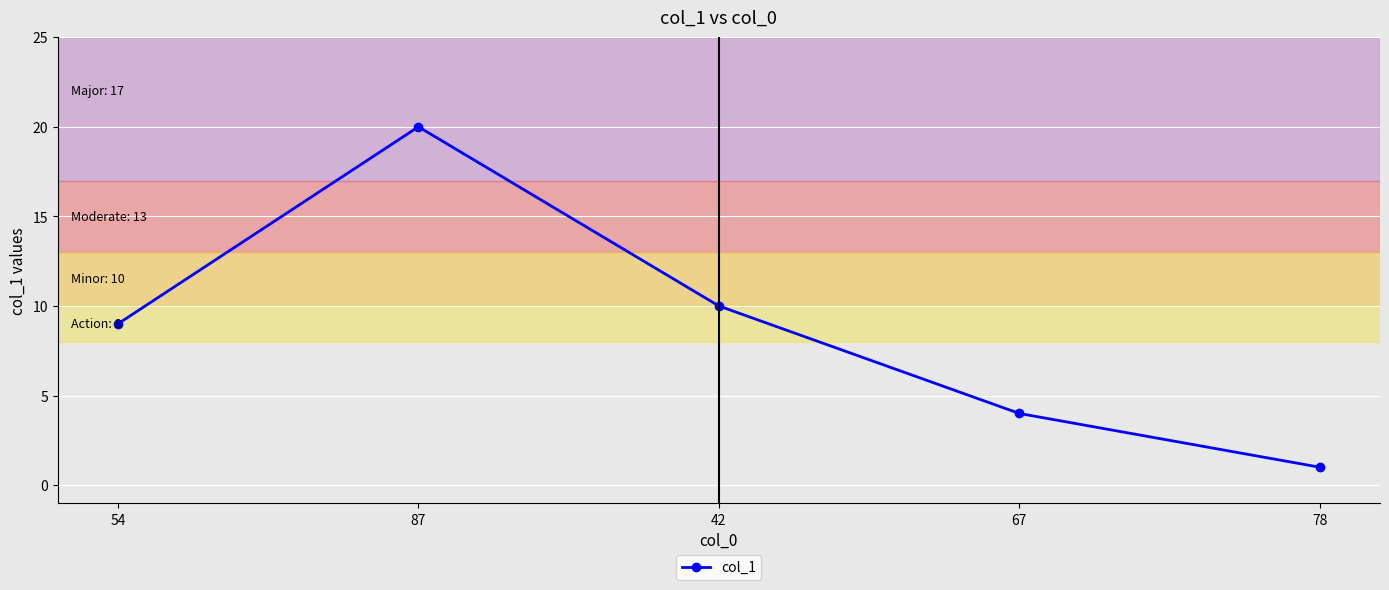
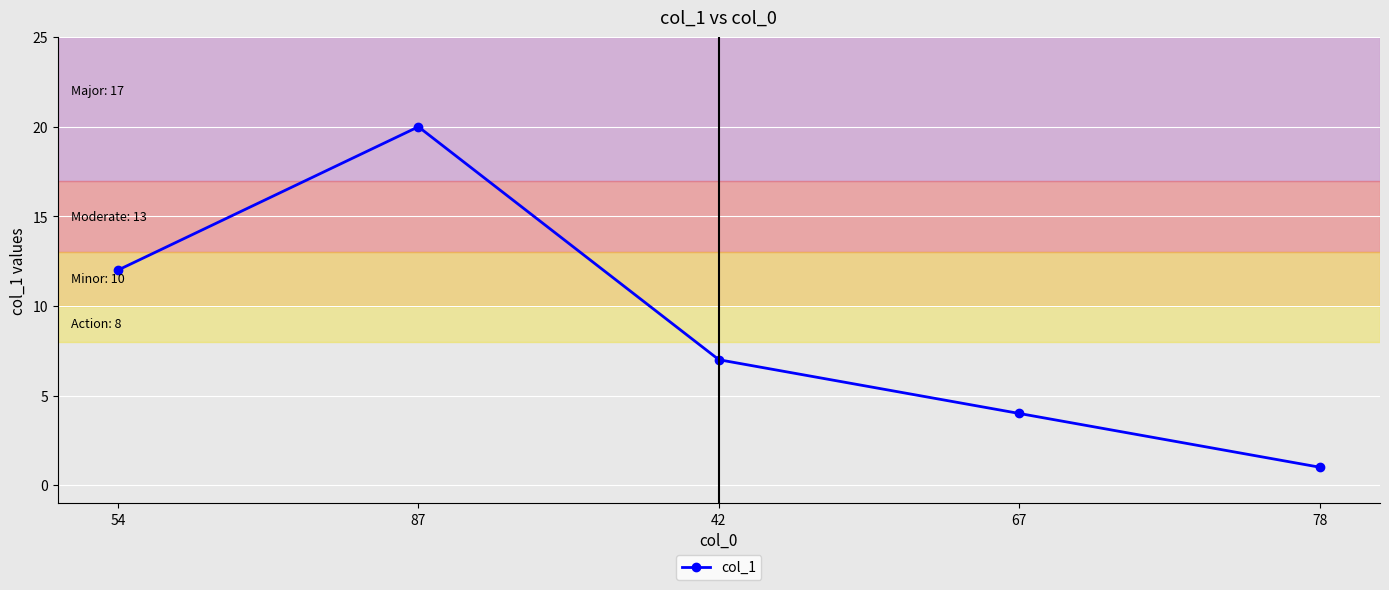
54: 9 -> 12
42: 10 -> 7
